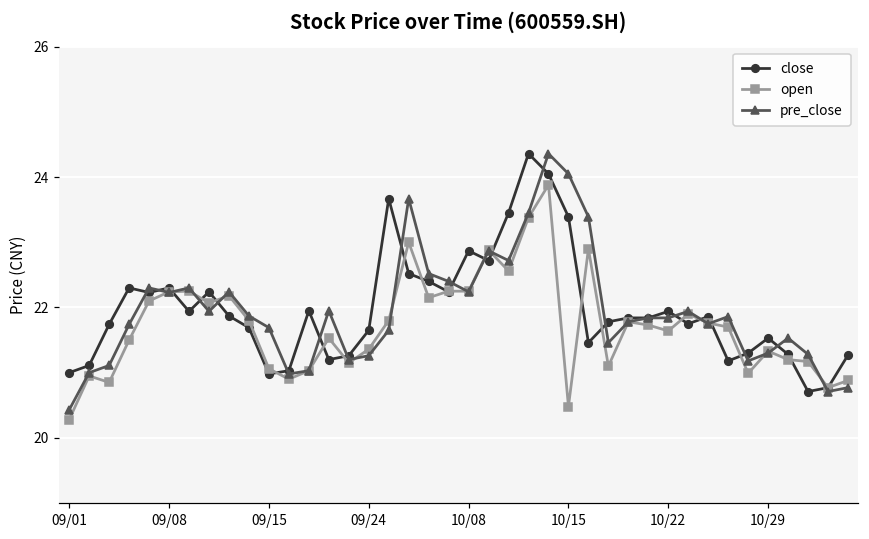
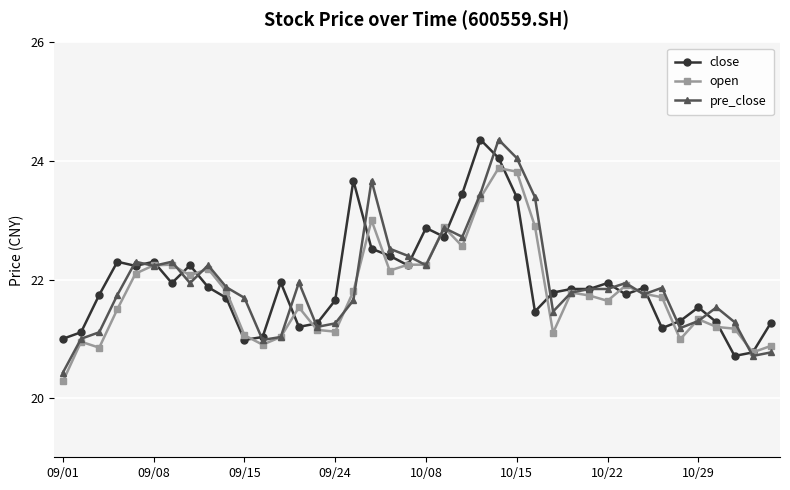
open, 09/24: 21.4 -> 21.1
open, 10/15: 20.5 -> 23.8
